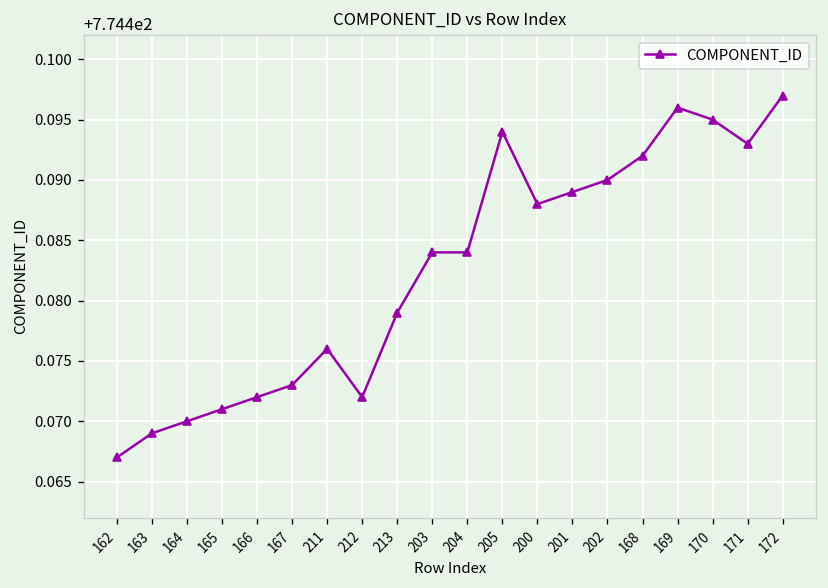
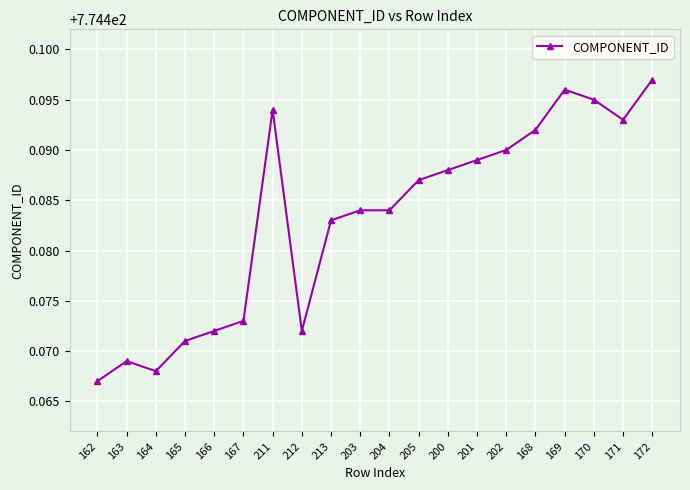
164: 774.4700 -> 774.4680
211: 774.4760 -> 774.4940
213: 774.4790 -> 774.4830
205: 774.4940 -> 774.4870
